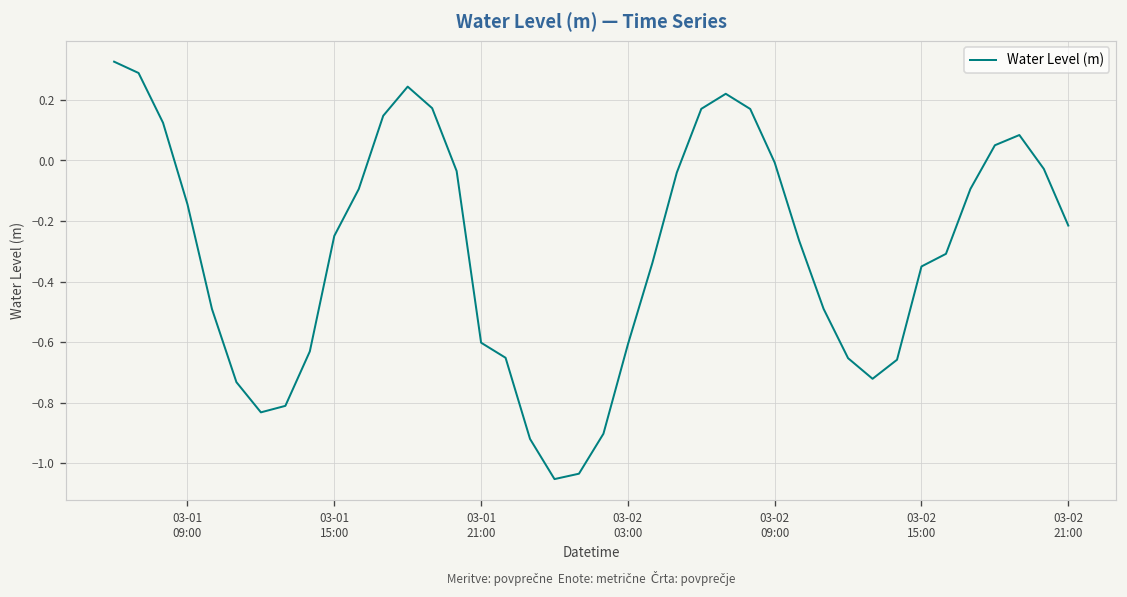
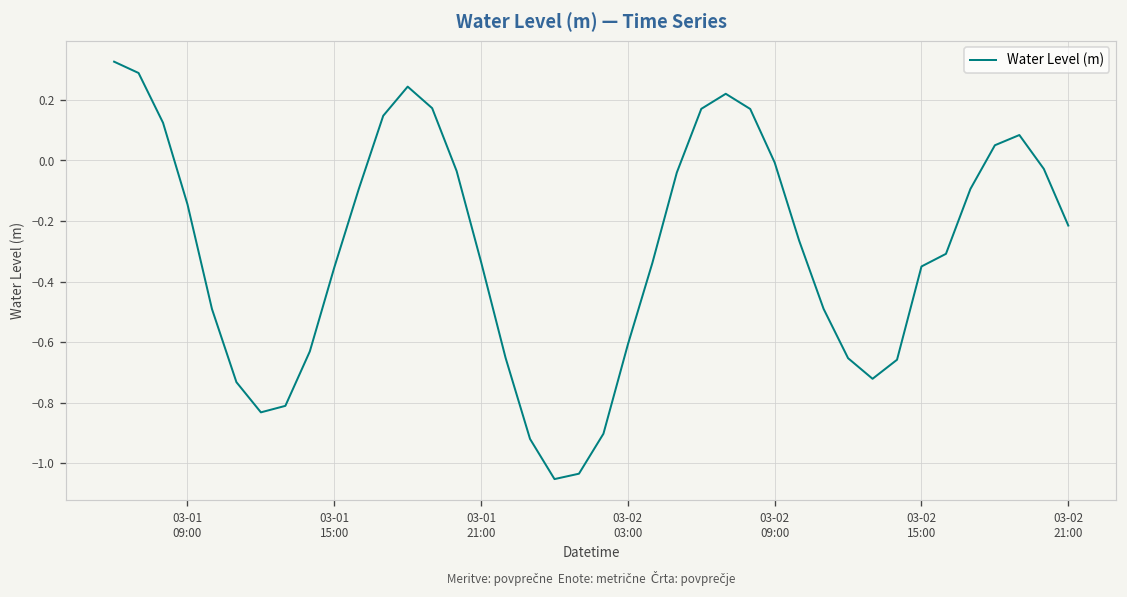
03-01 15:00: -0.25 -> -0.35
03-01 21:00: -0.60 -> -0.34
